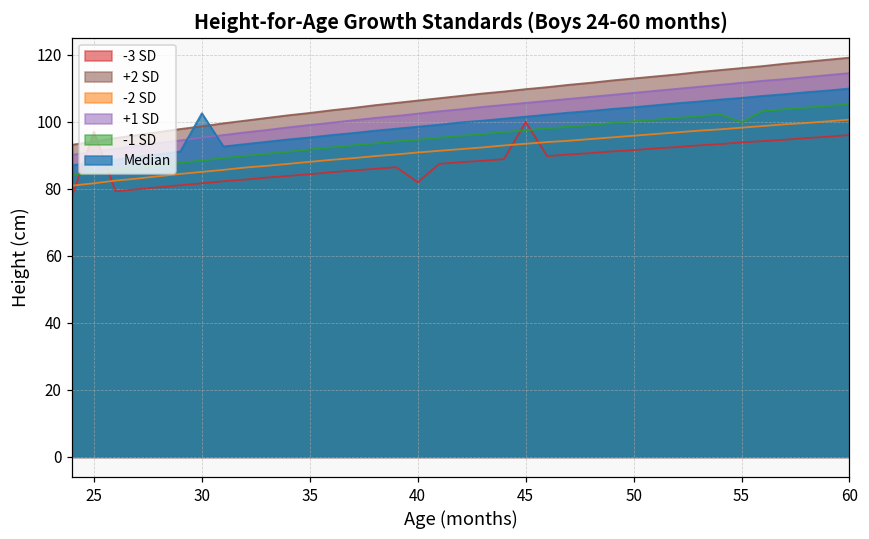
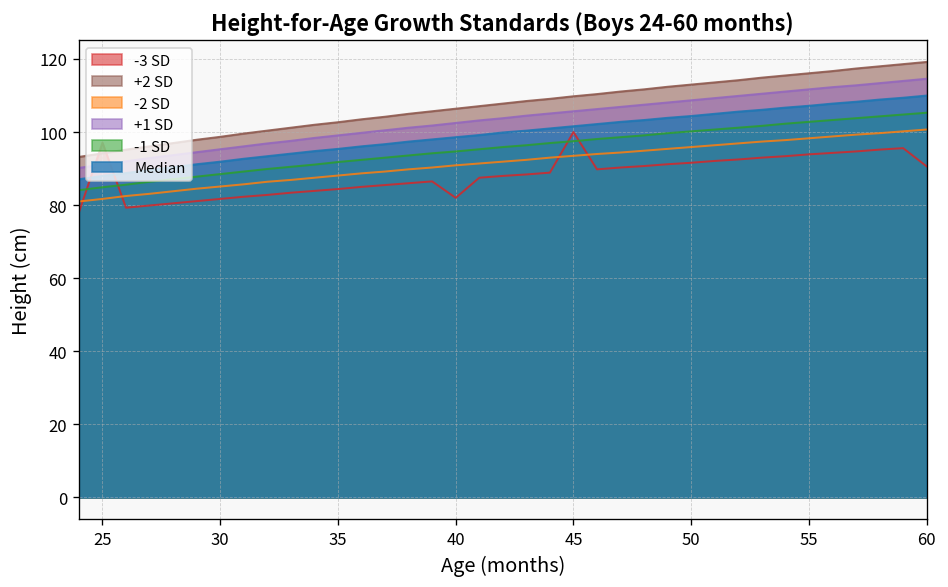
Median, 30: 103 -> 92
-1 SD, 55: 100 -> 103
-3 SD, 60: 96 -> 91
